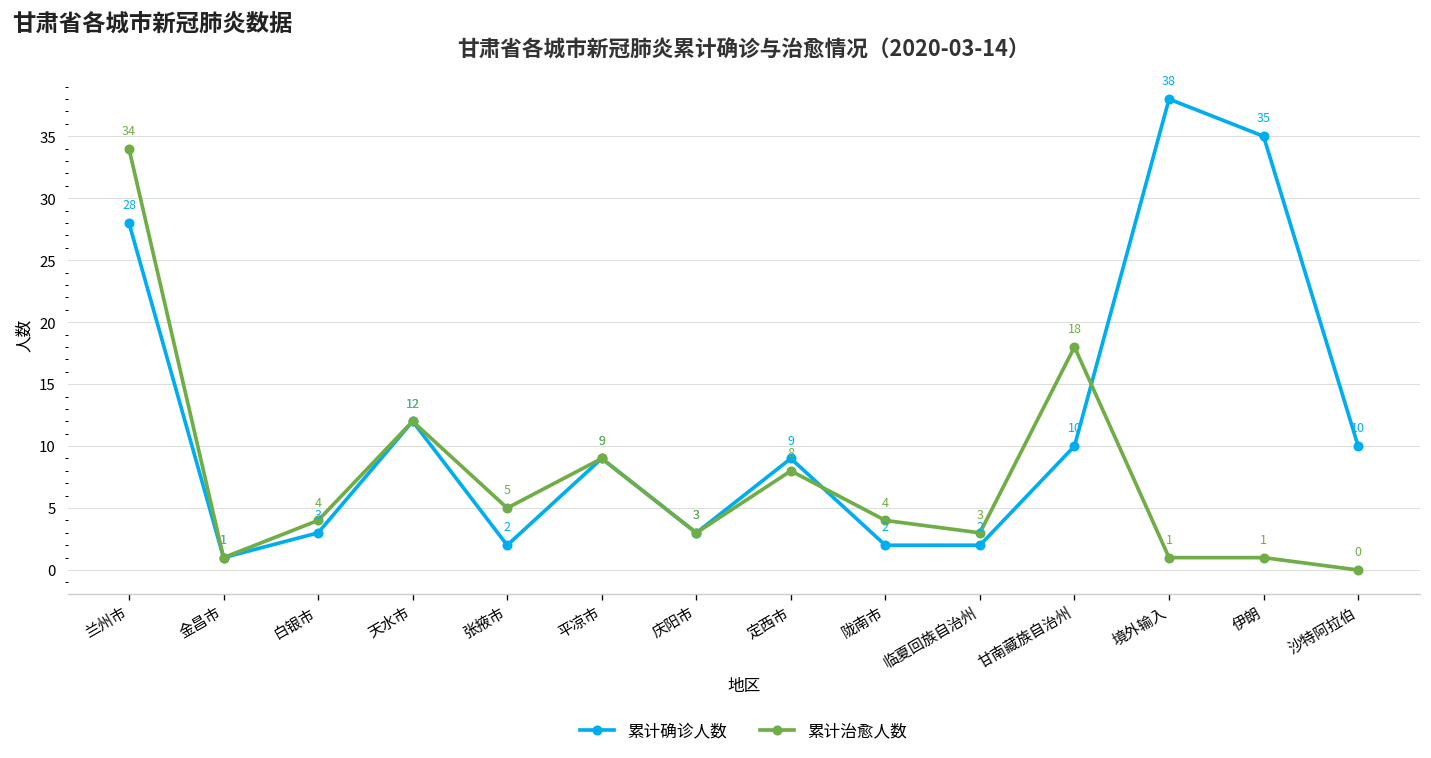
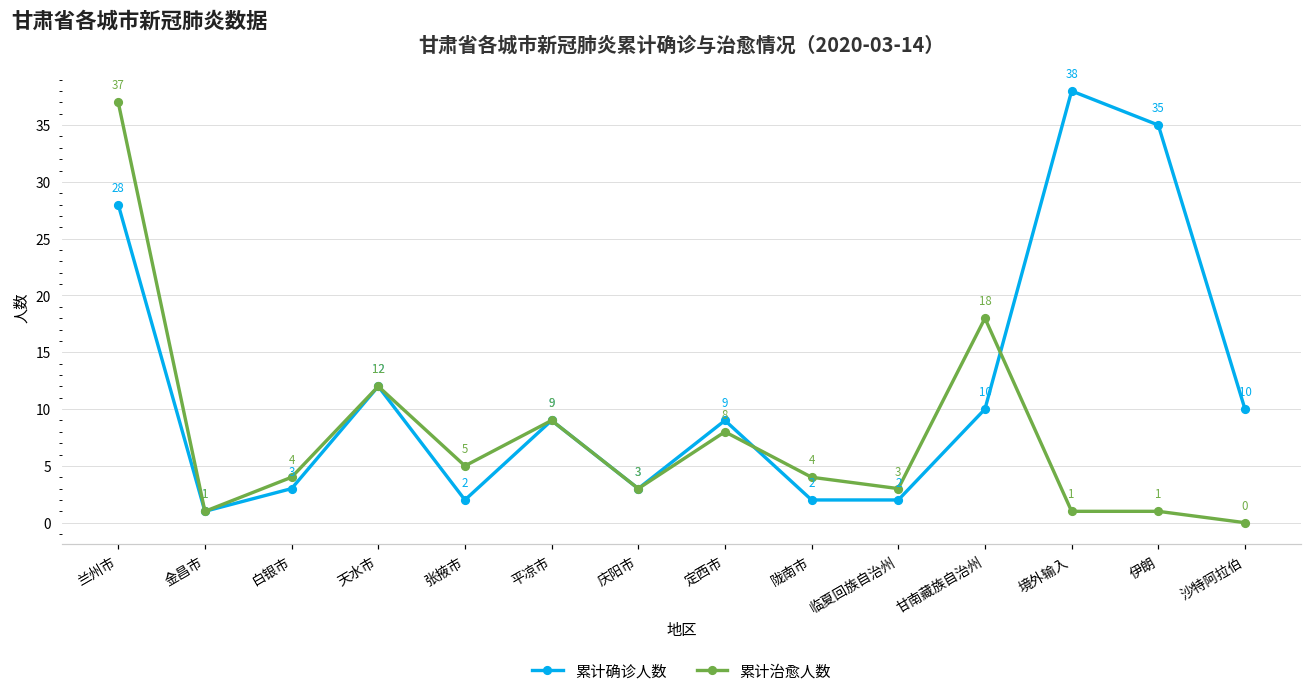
累计治愈人数, 兰州市: 34 -> 37
